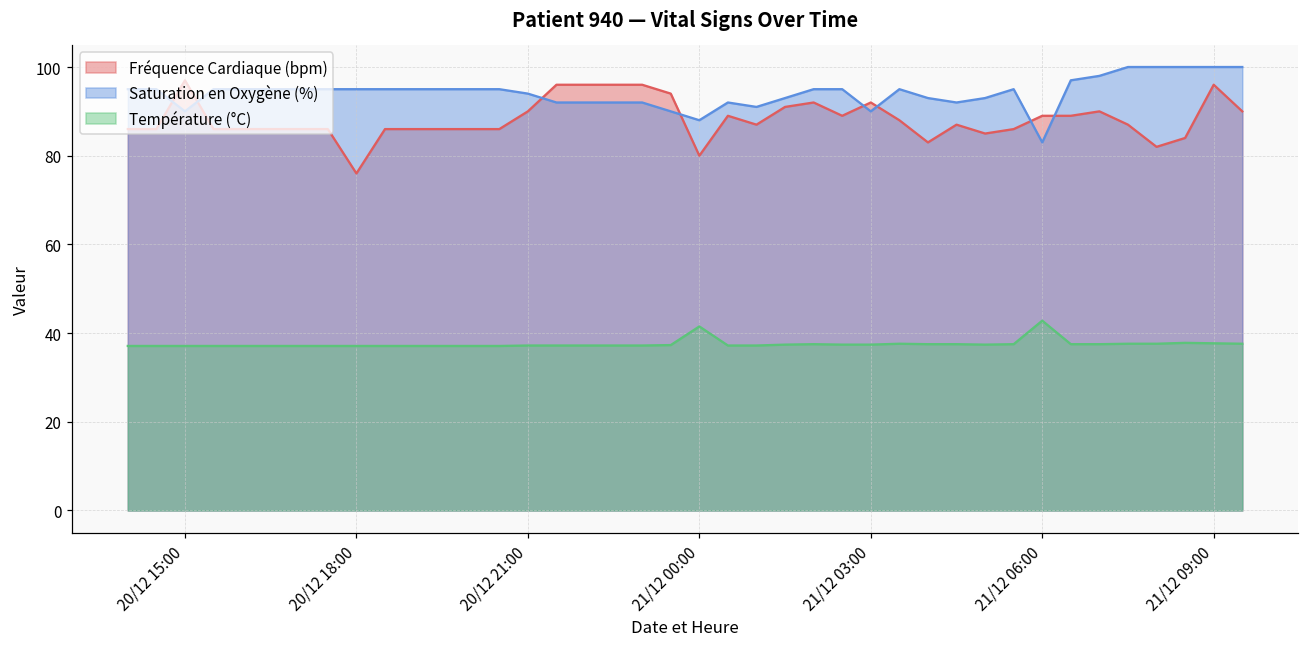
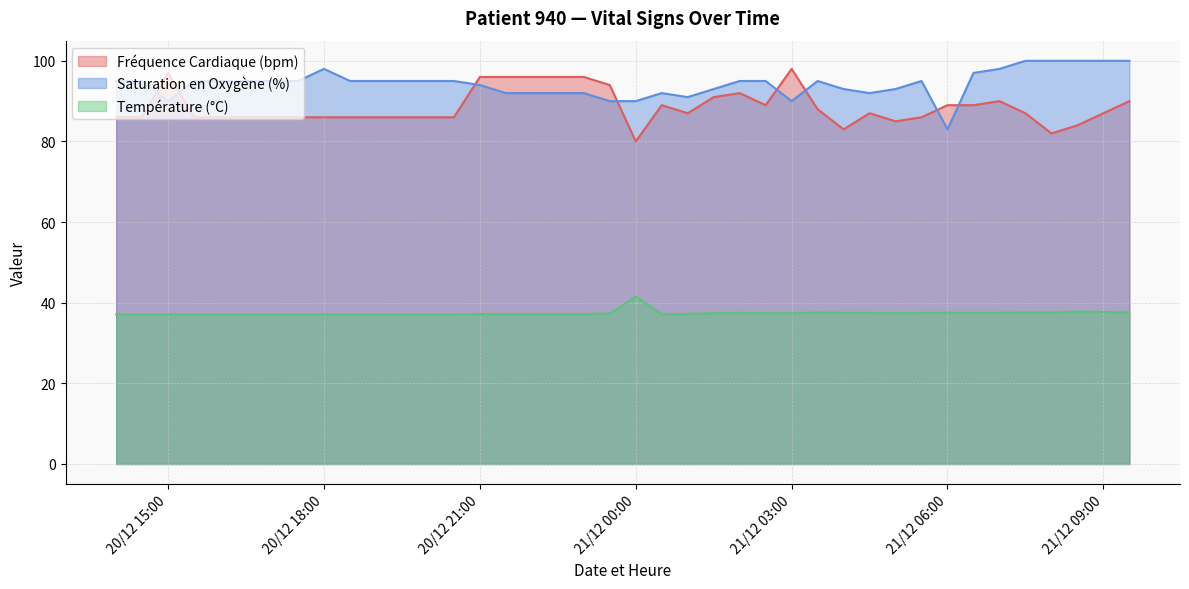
Fréquence Cardiaque (bpm), 20/12 18:00: 76 -> 86
Saturation en Oxygène (%), 20/12 18:00: 95 -> 98
Fréquence Cardiaque (bpm), 20/12 21:00: 90 -> 96
Saturation en Oxygène (%), 21/12 00:00: 88 -> 90
Fréquence Cardiaque (bpm), 21/12 03:00: 92 -> 98
Température (°C), 21/12 06:00: 43 -> 38
Fréquence Cardiaque (bpm), 21/12 09:00: 96 -> 87
